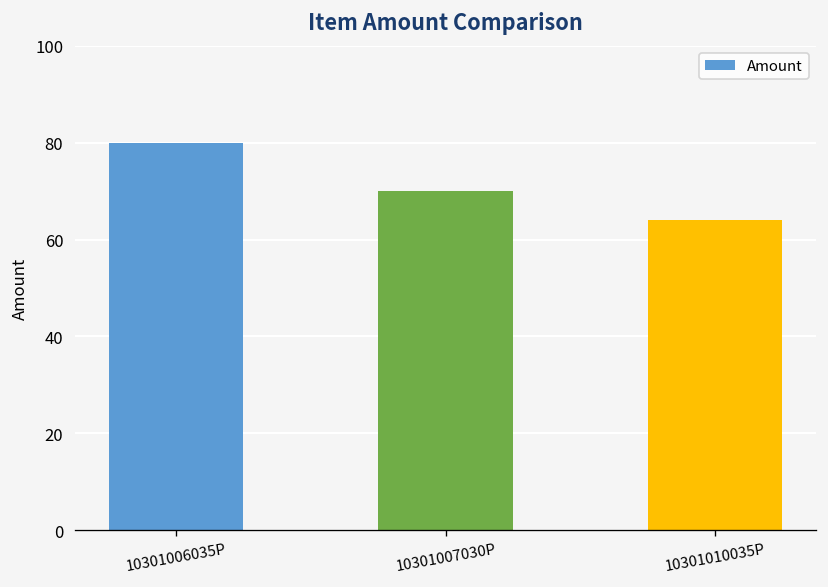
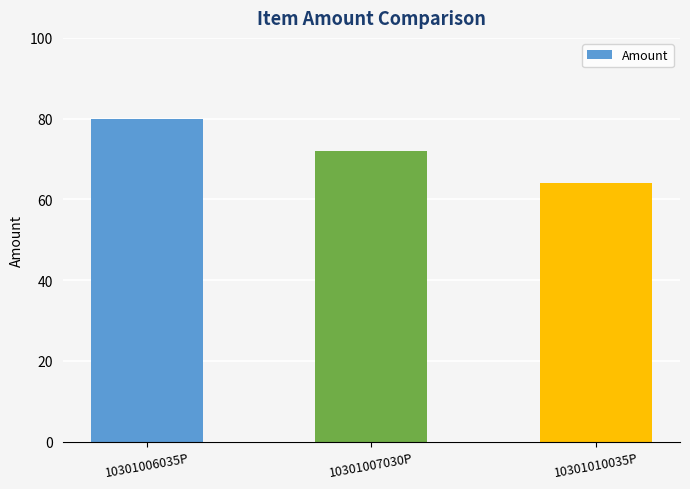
10301007030P: 70 -> 72
